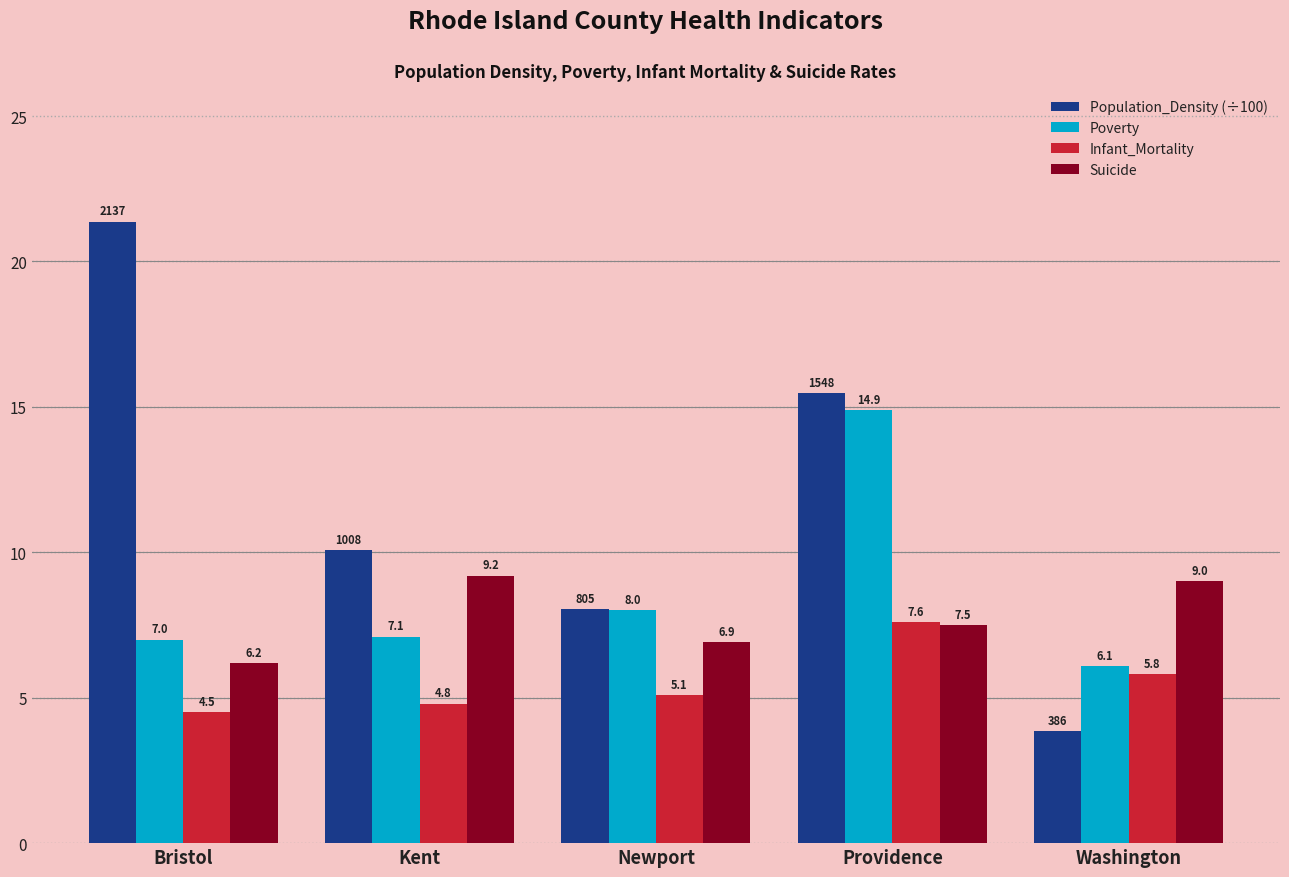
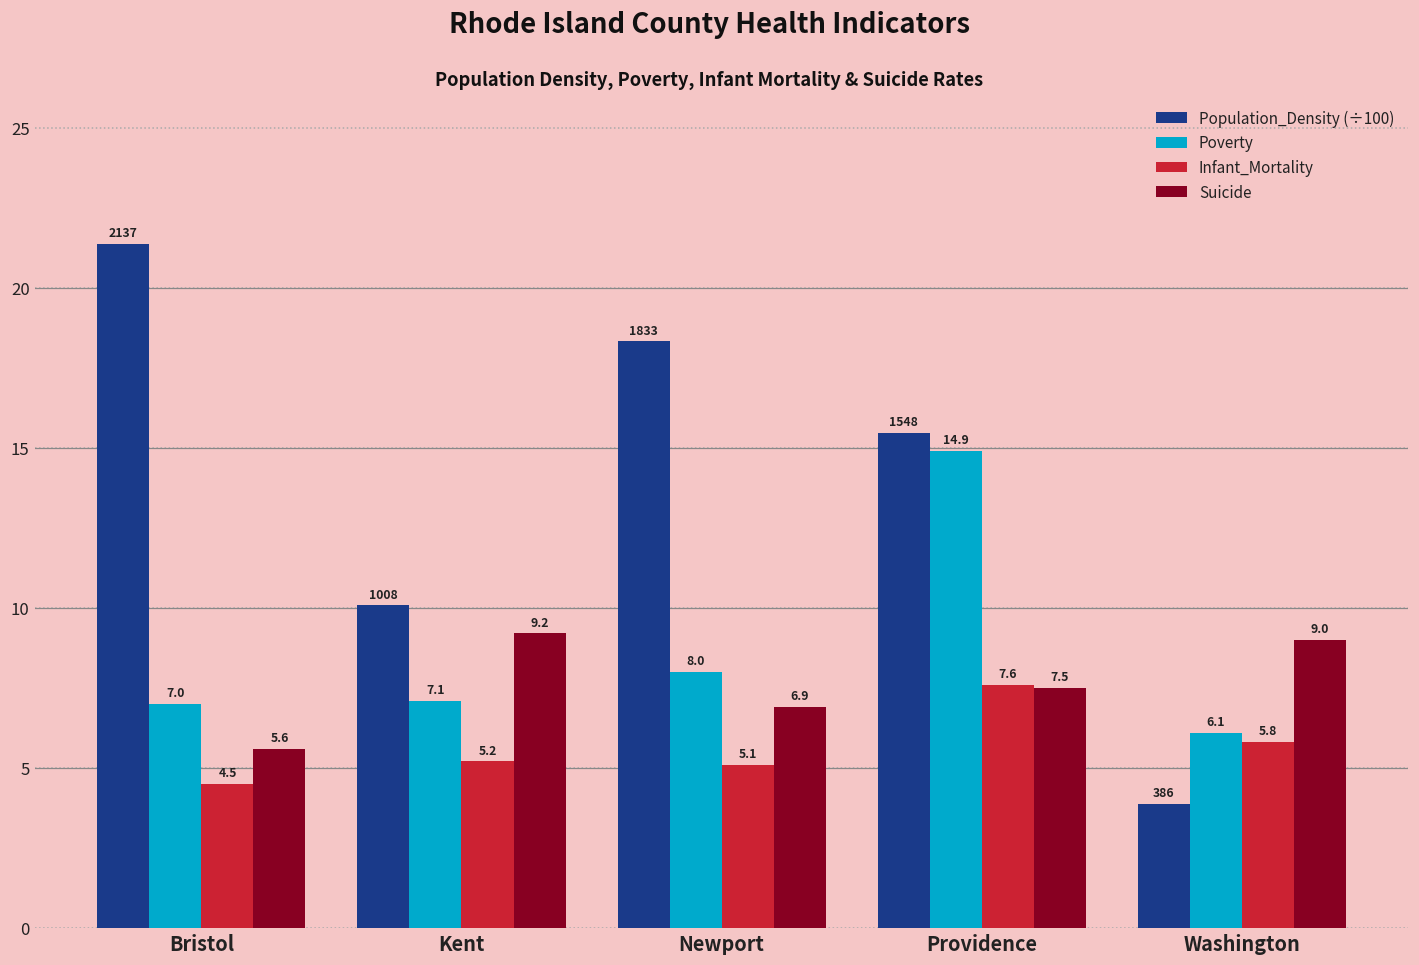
Suicide, Bristol: 6.2 -> 5.6
Infant_Mortality, Kent: 4.8 -> 5.2
Population_Density (÷100), Newport: 805 -> 1833
